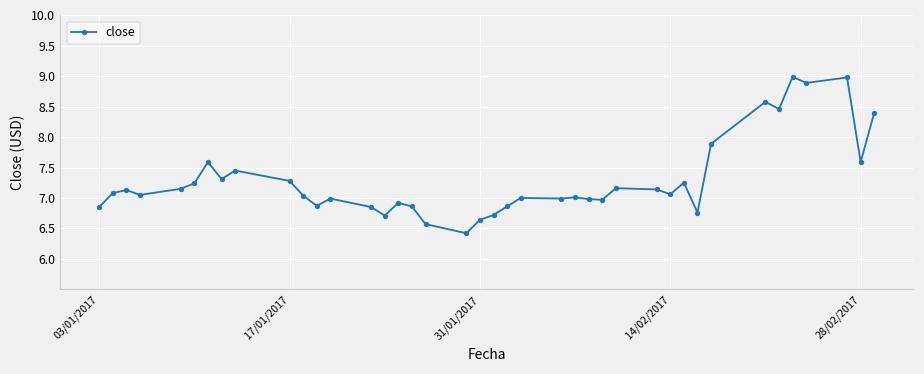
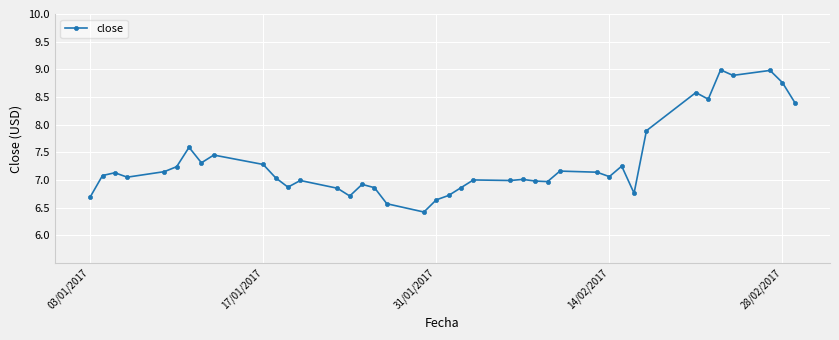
03/01/2017: 6.9 -> 6.7
28/02/2017: 7.6 -> 8.8
